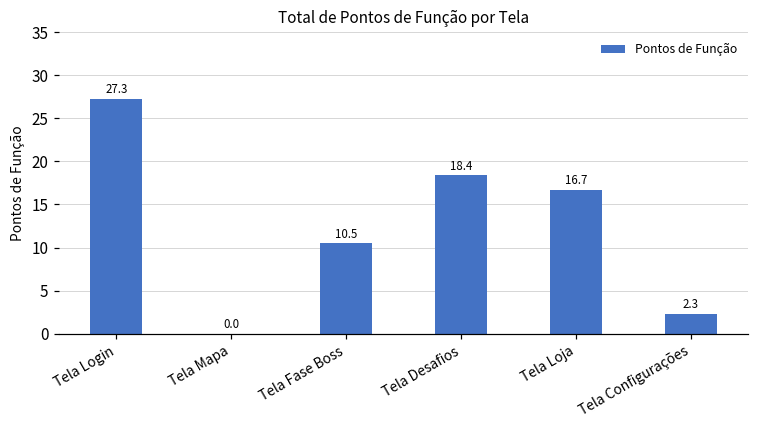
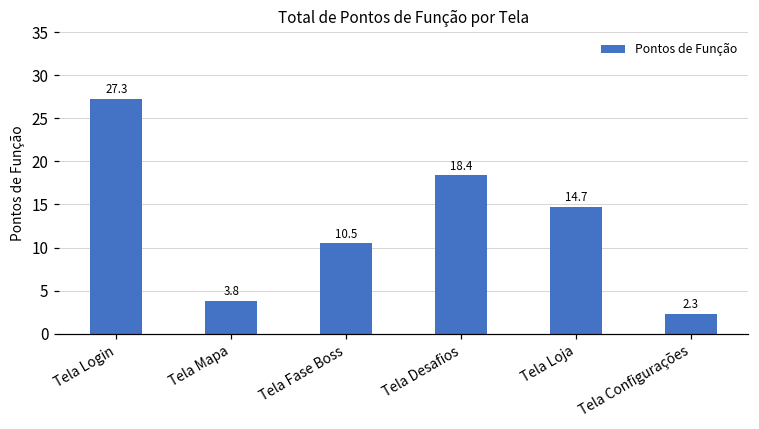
Tela Mapa: 0.0 -> 3.8
Tela Loja: 16.7 -> 14.7
